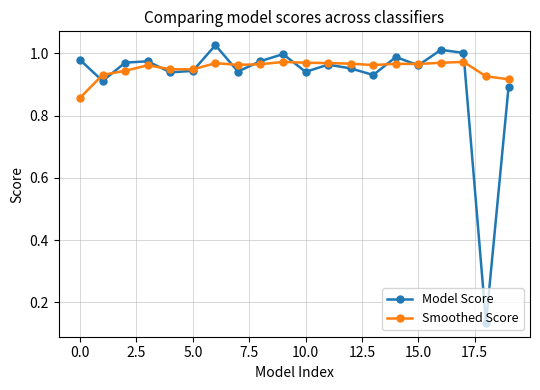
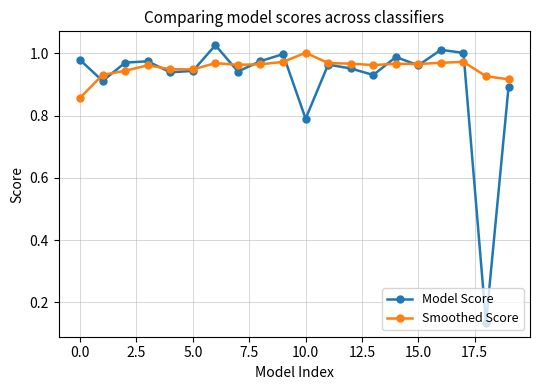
Model Score, 10.0: 0.94 -> 0.79
Smoothed Score, 10.0: 0.97 -> 1.00
